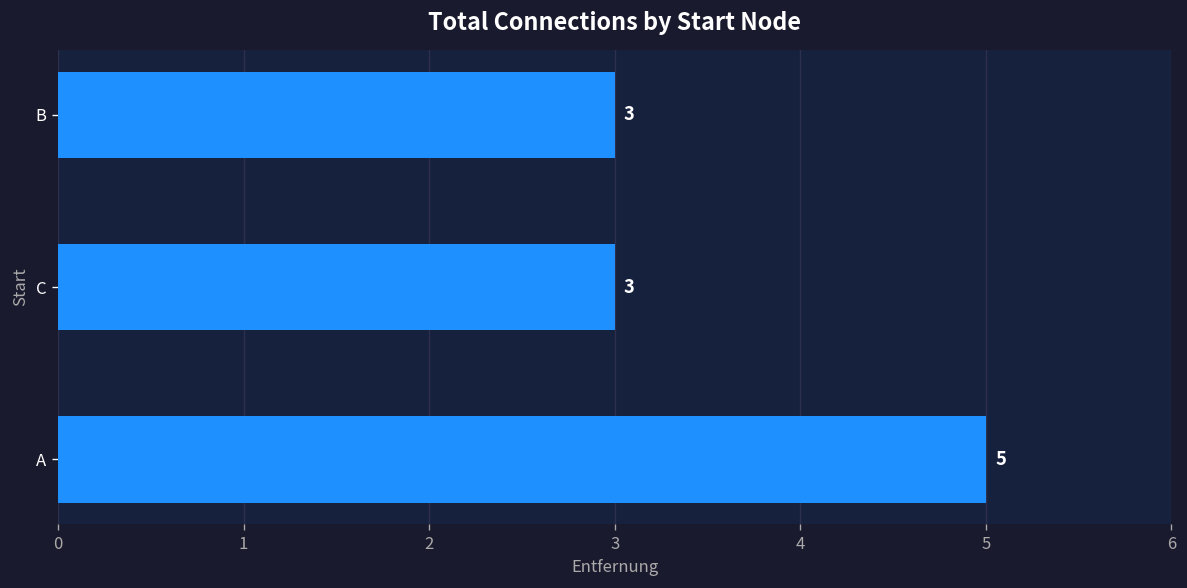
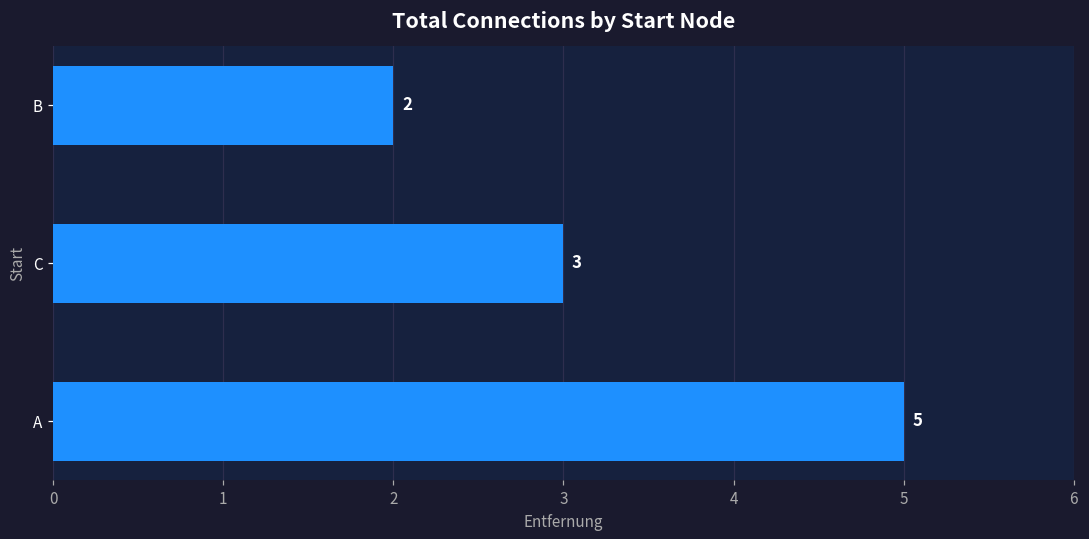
B: 3 -> 2
